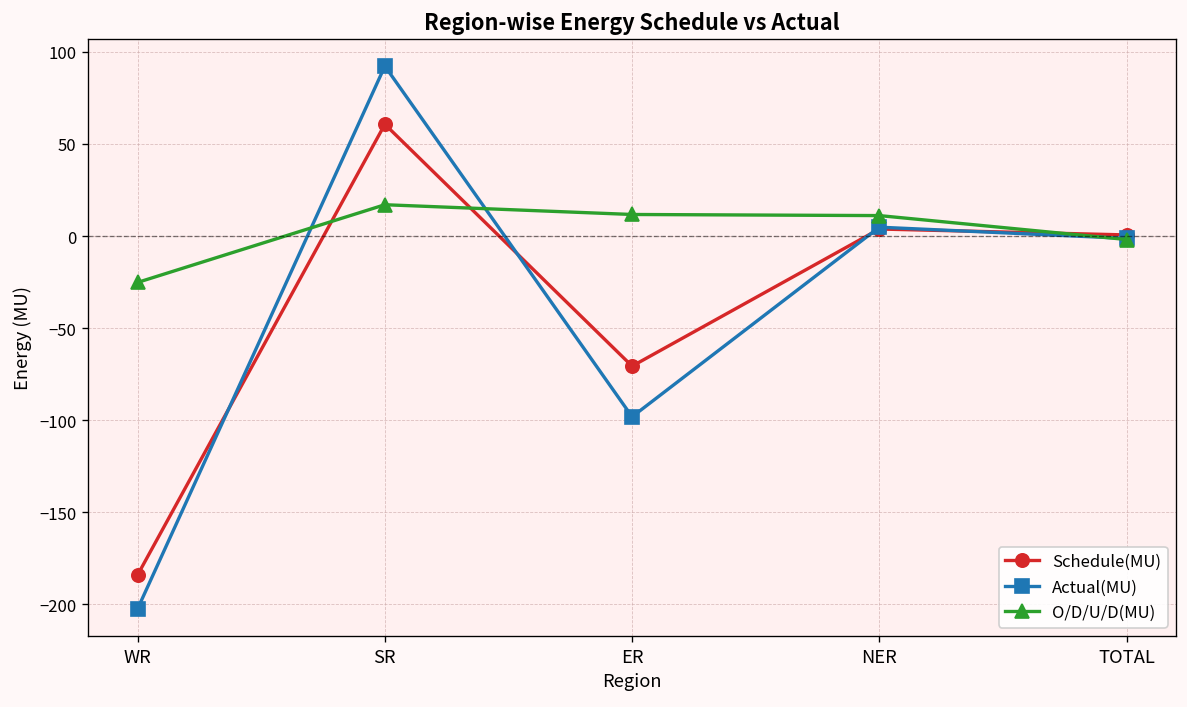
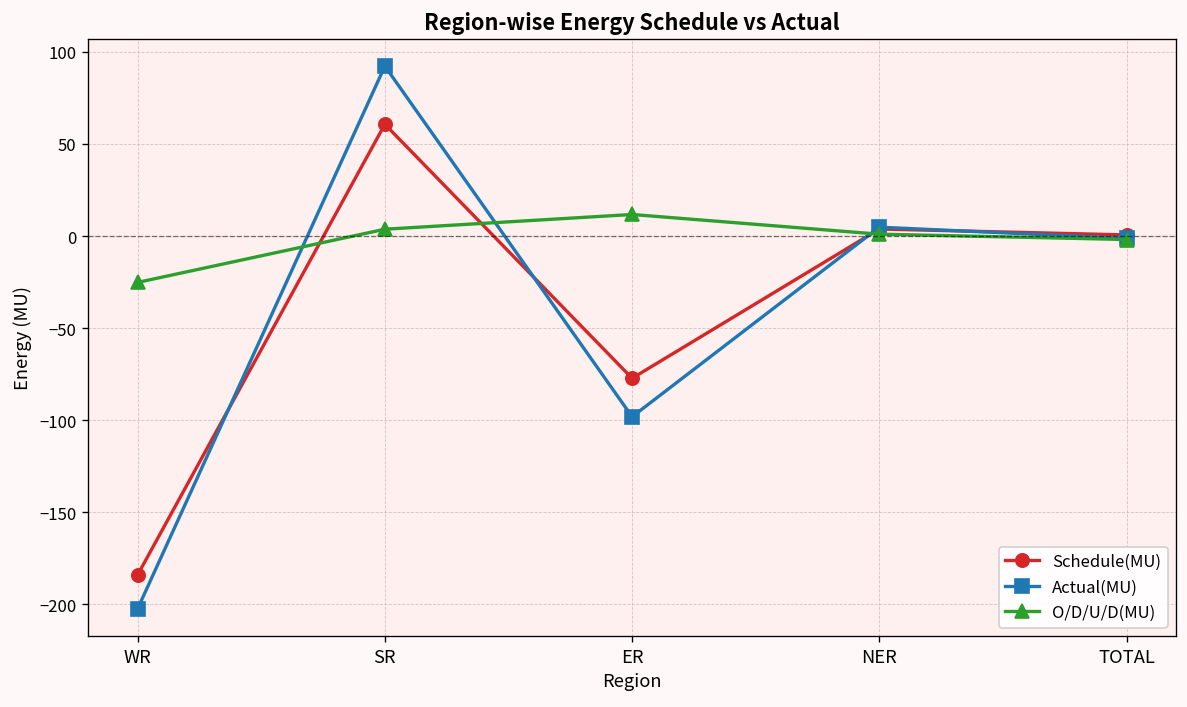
O/D/U/D(MU), SR: 17 -> 4
Schedule(MU), ER: -71 -> -77
O/D/U/D(MU), NER: 11 -> 1
